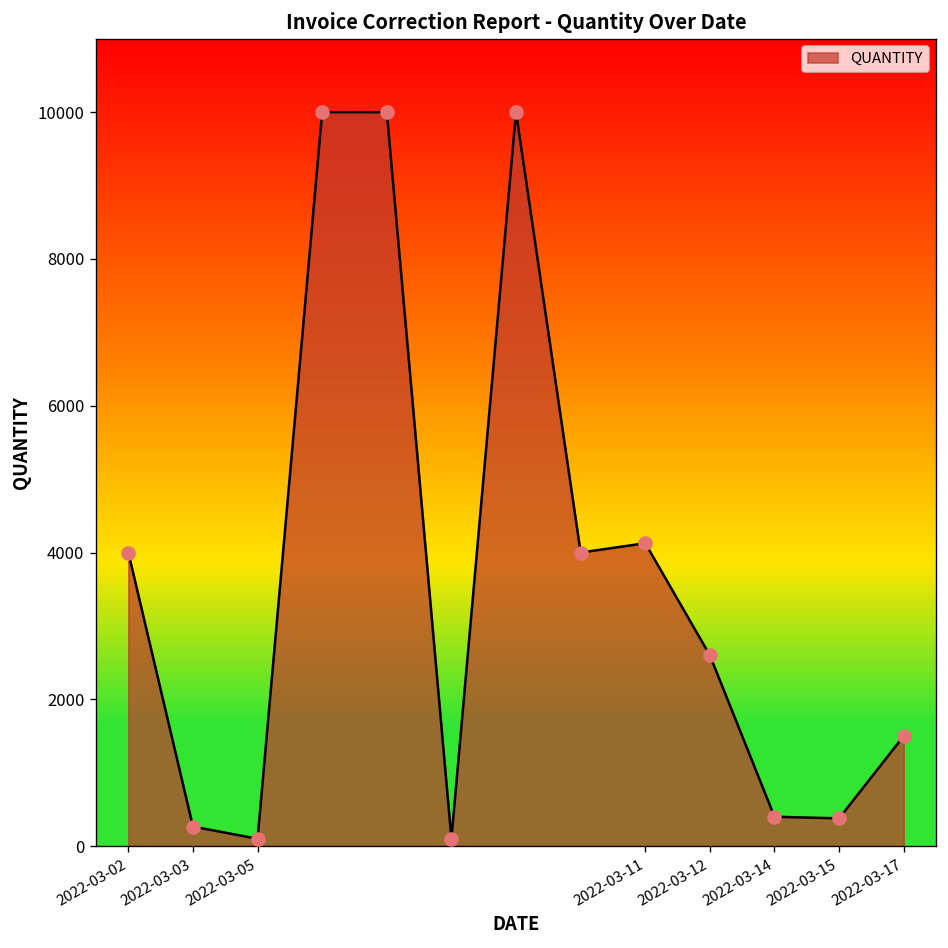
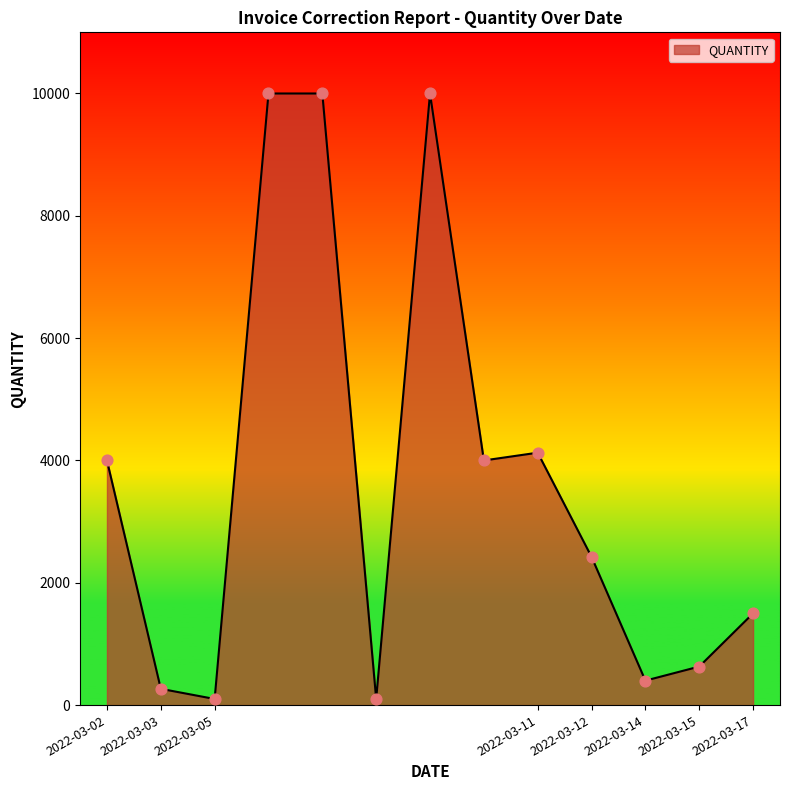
2022-03-12: 2600 -> 2400
2022-03-15: 400 -> 600
